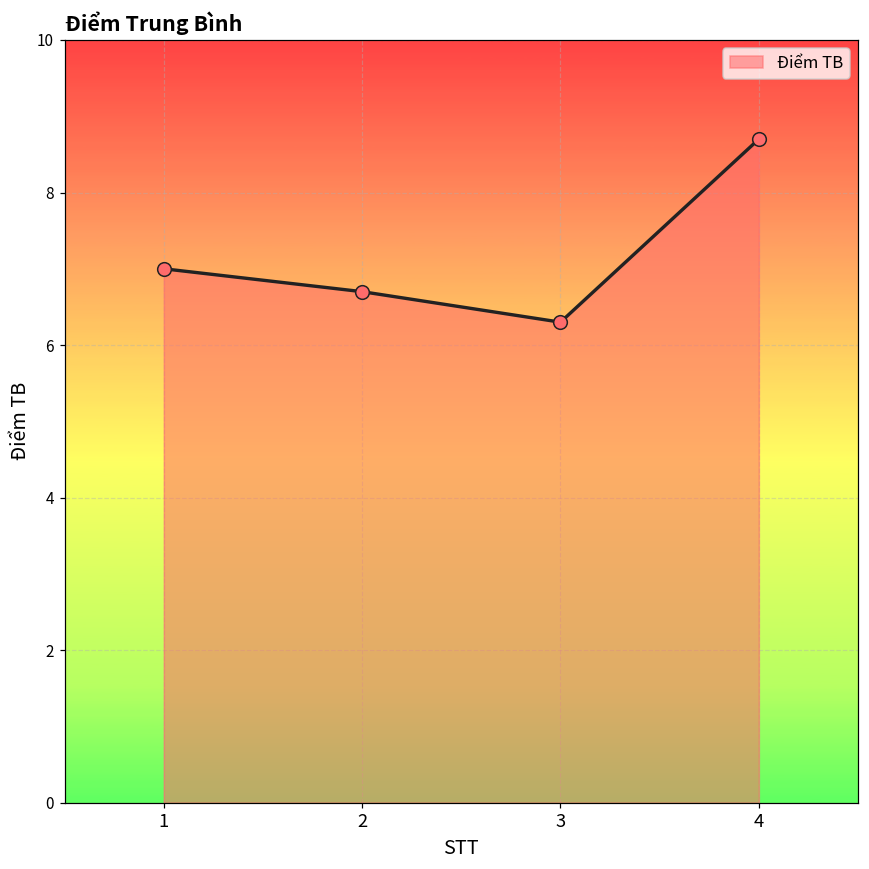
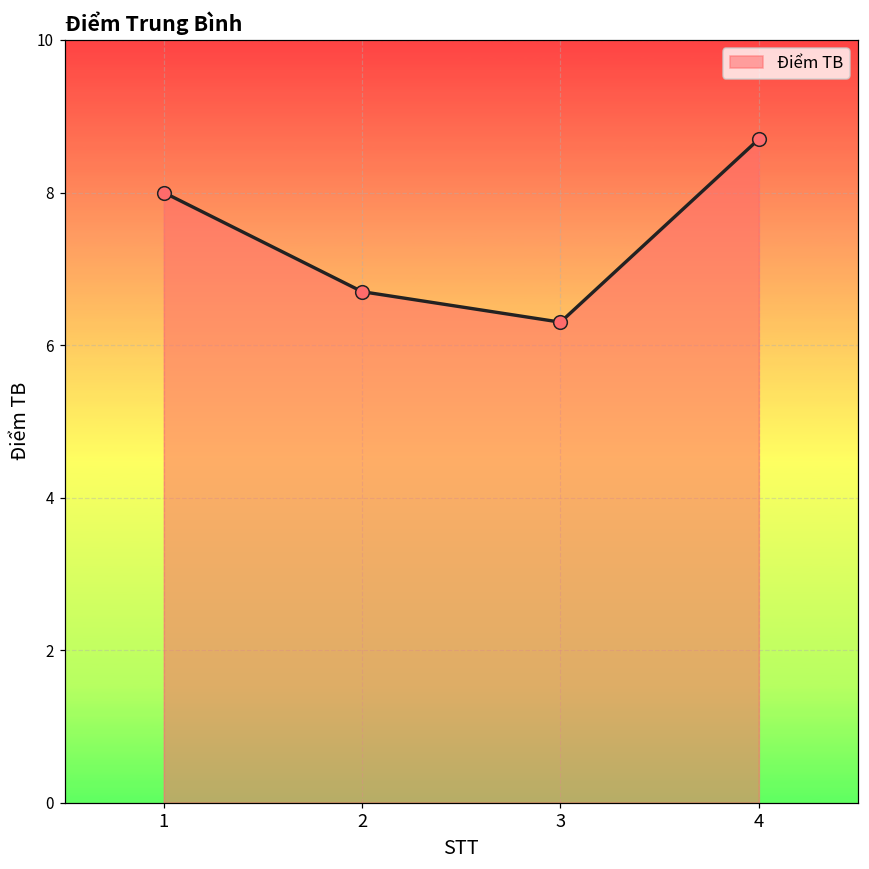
1: 7 -> 8
